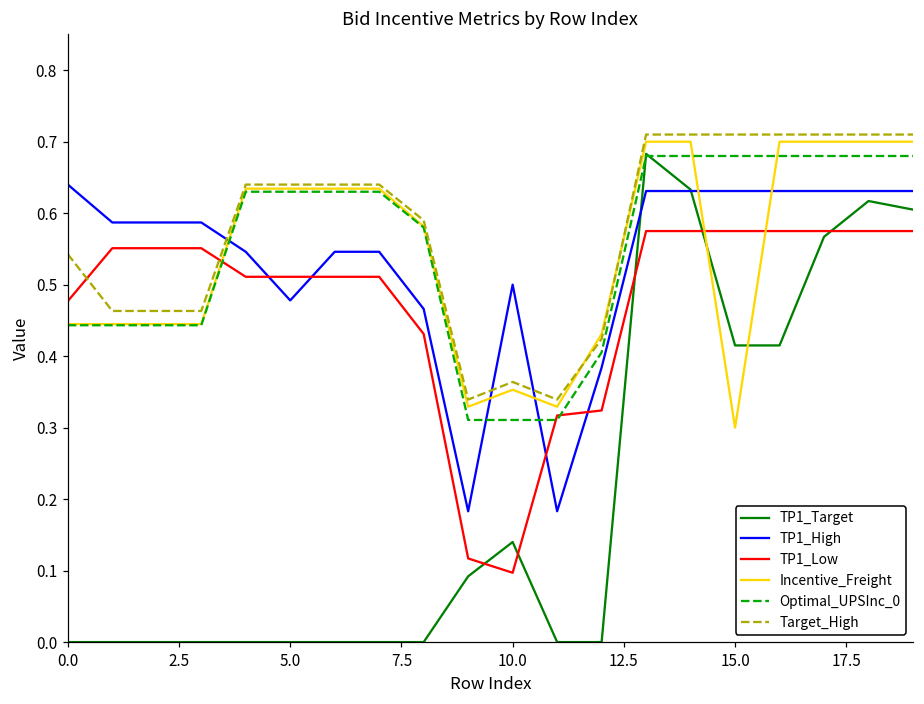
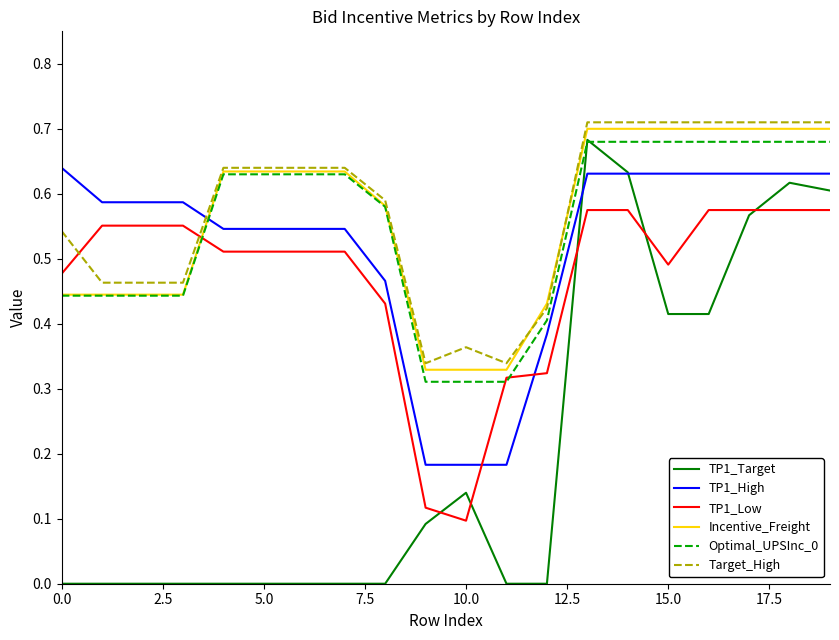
TP1_High, 5.0: 0.48 -> 0.55
TP1_High, 10.0: 0.50 -> 0.18
Incentive_Freight, 10.0: 0.35 -> 0.33
TP1_Low, 15.0: 0.58 -> 0.49
Incentive_Freight, 15.0: 0.3 -> 0.7
